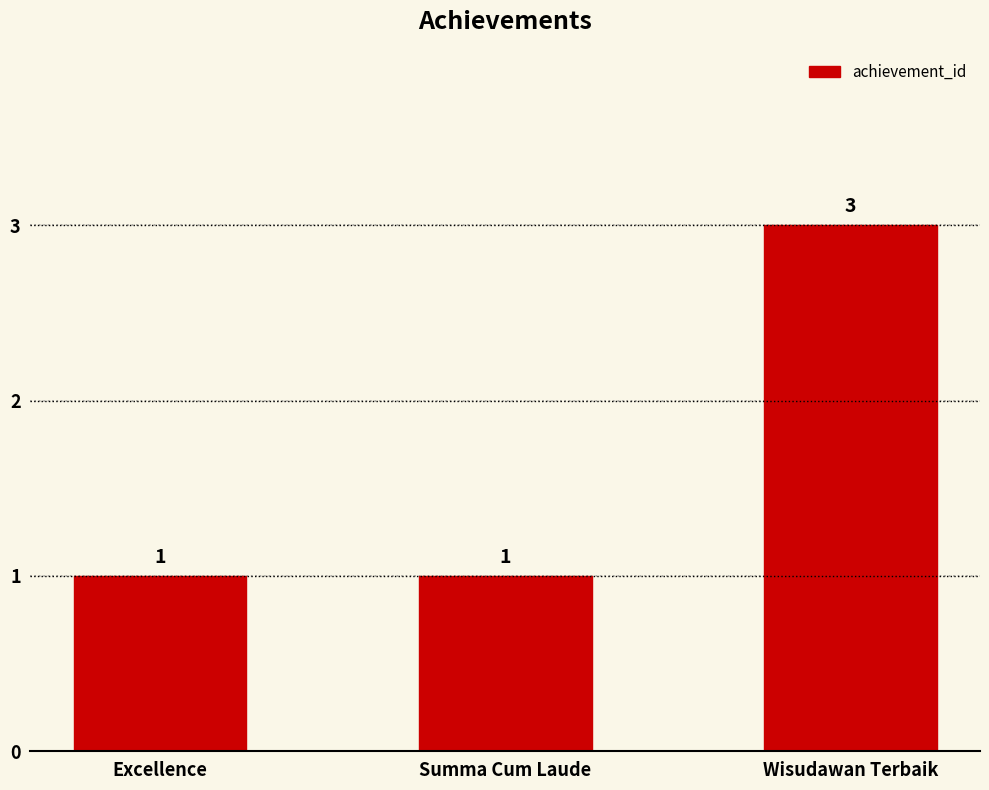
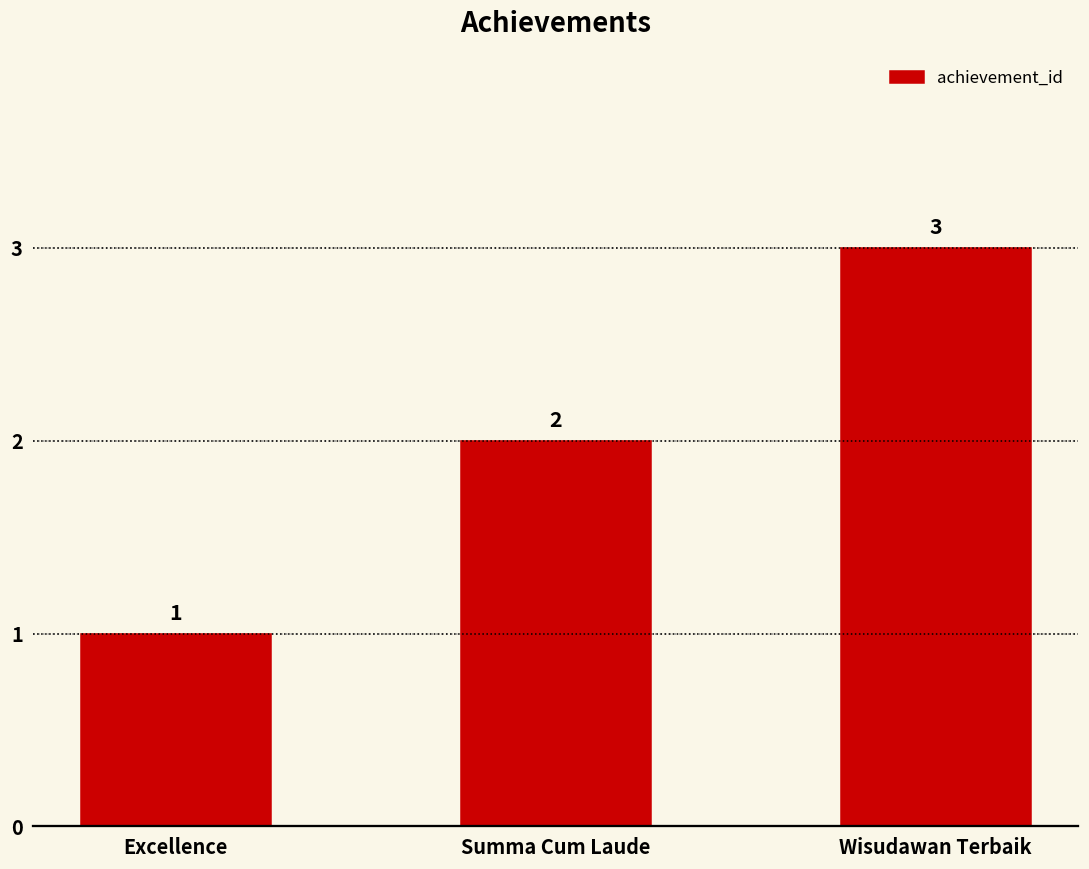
Summa Cum Laude: 1 -> 2
